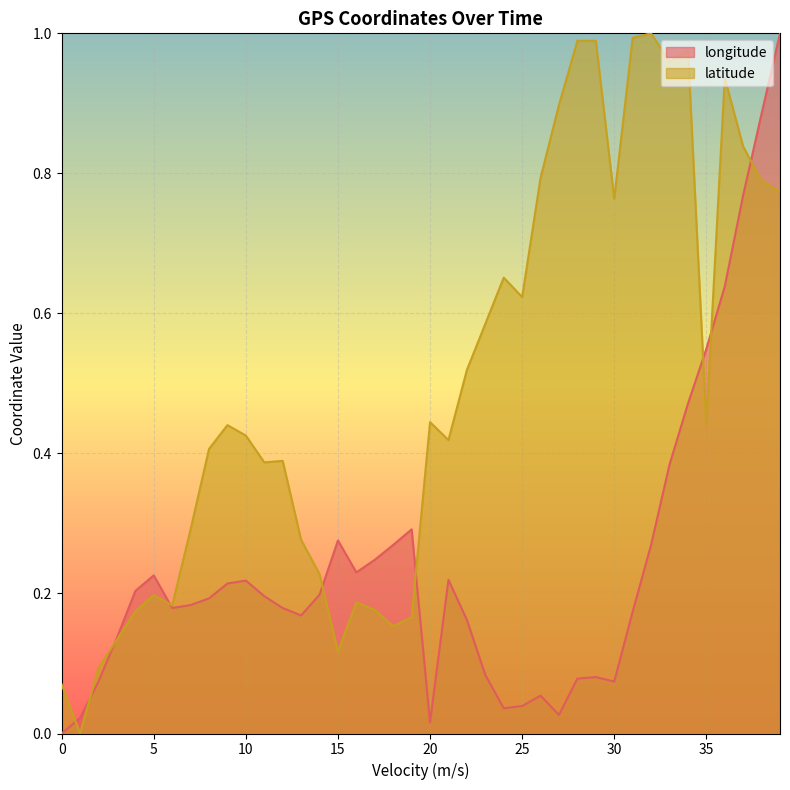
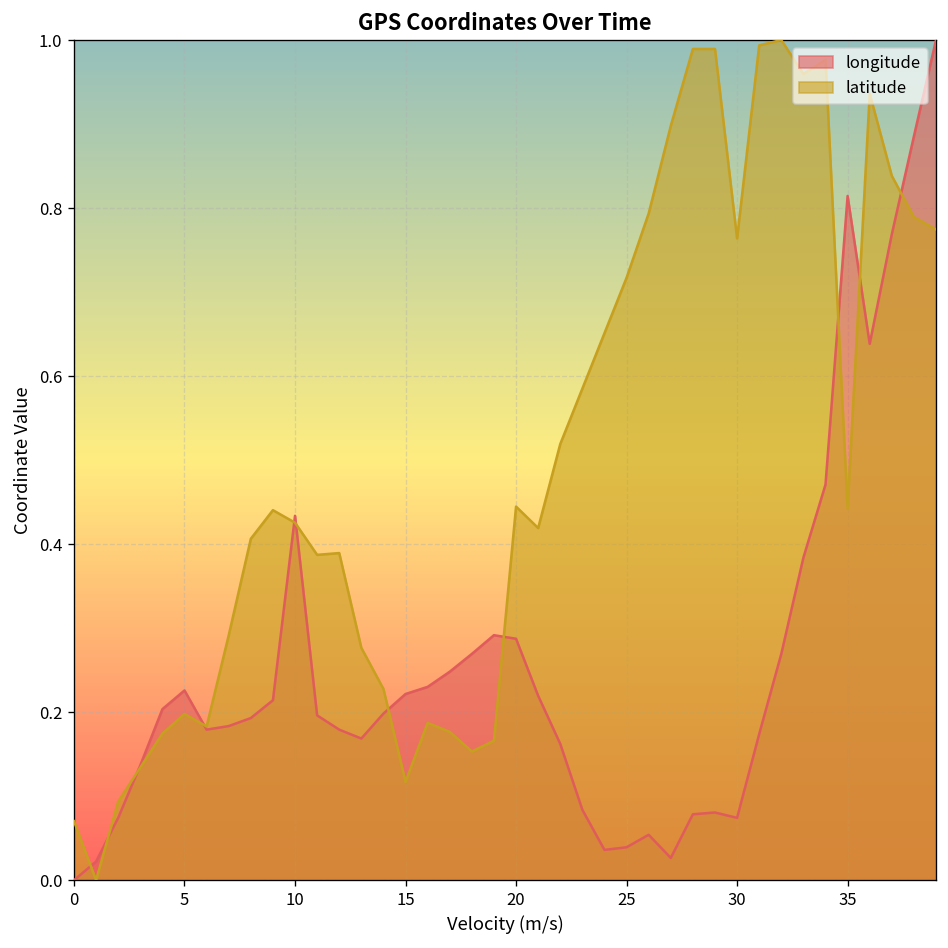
longitude, 10: 0.22 -> 0.43
longitude, 15: 0.28 -> 0.22
longitude, 20: 0.02 -> 0.29
latitude, 25: 0.62 -> 0.72
longitude, 35: 0.55 -> 0.81
